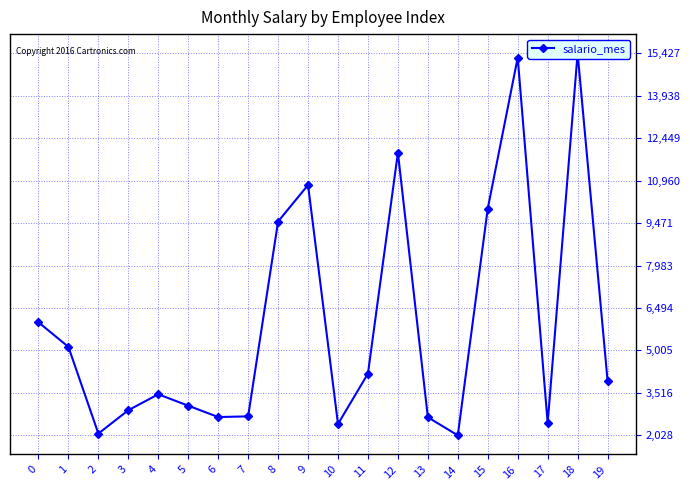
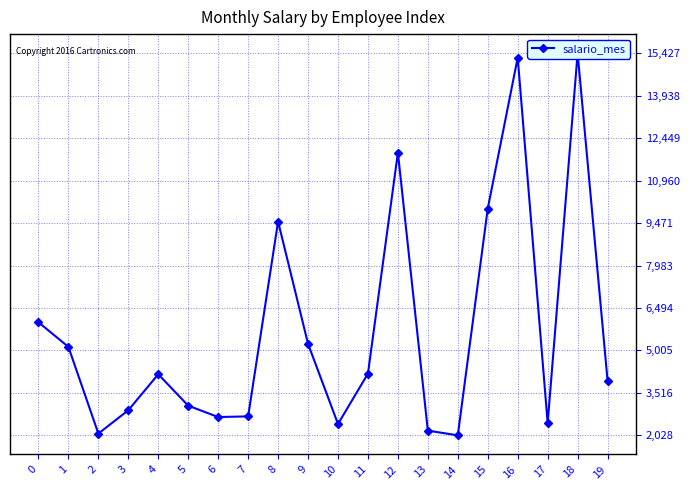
4: 3,500 -> 4,200
9: 10,800 -> 5,200
13: 2,700 -> 2,200
